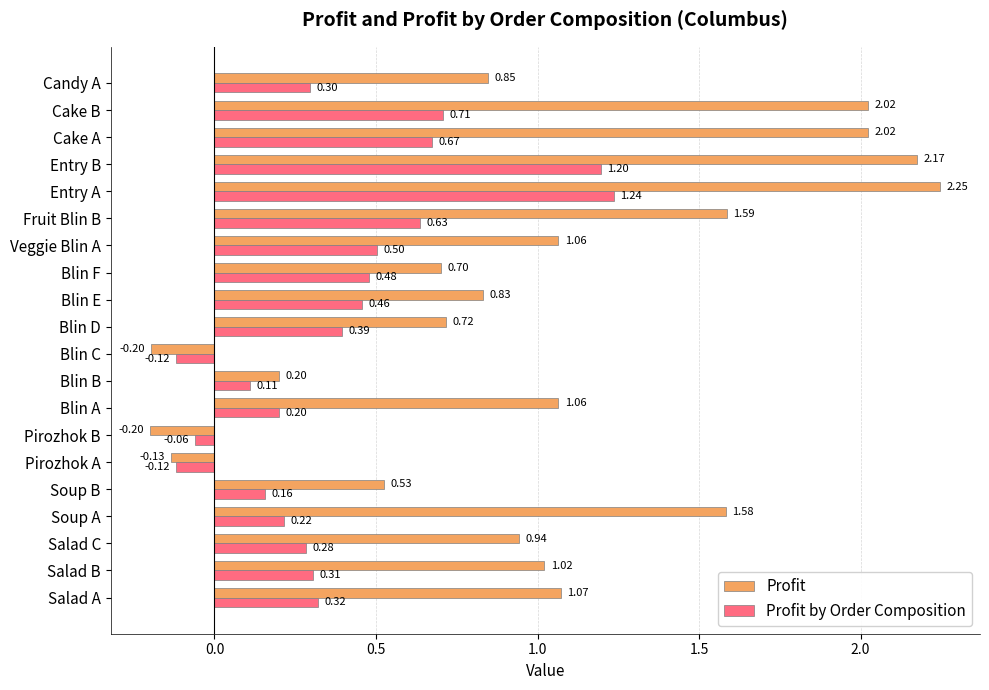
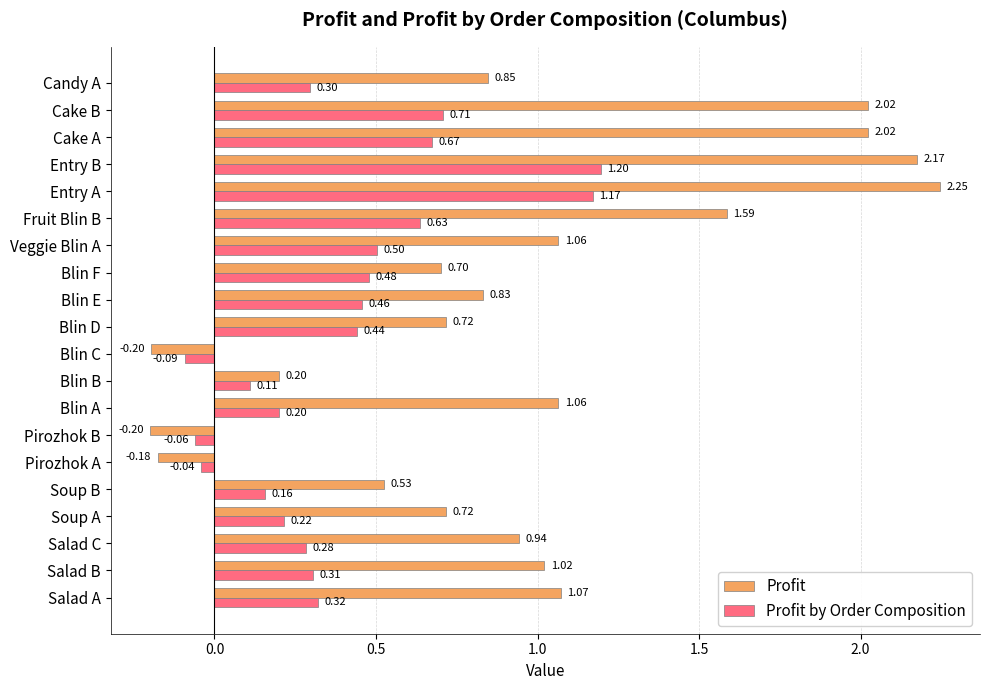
Profit by Order Composition, Entry A: 1.24 -> 1.17
Profit by Order Composition, Blin D: 0.39 -> 0.44
Profit by Order Composition, Blin C: -0.12 -> -0.09
Profit, Pirozhok A: -0.13 -> -0.18
Profit by Order Composition, Pirozhok A: -0.12 -> -0.04
Profit, Soup A: 1.58 -> 0.72
